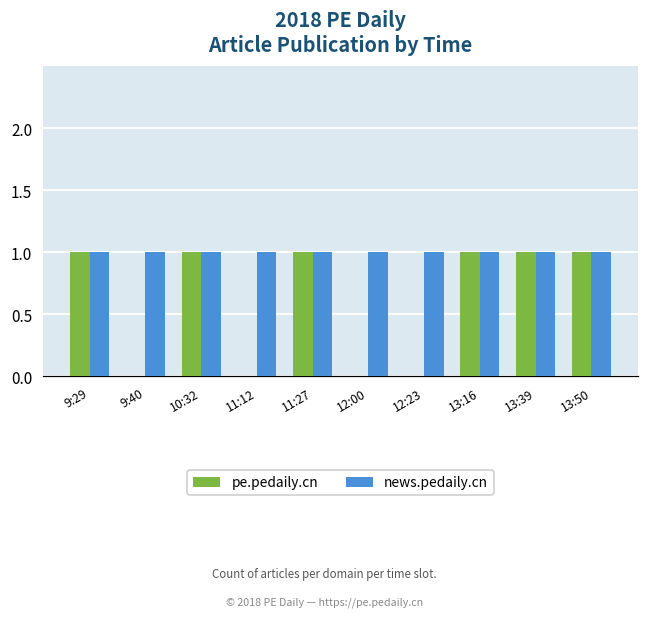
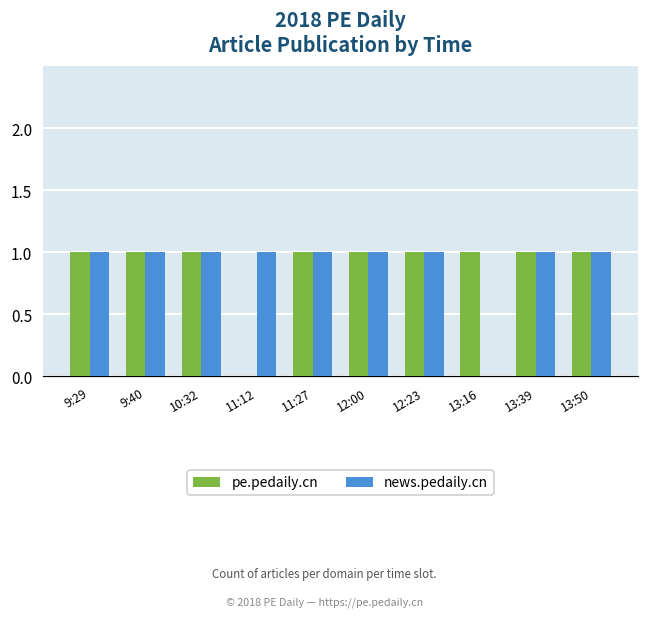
pe.pedaily.cn, 9:40: 0 -> 1
pe.pedaily.cn, 12:00: 0 -> 1
pe.pedaily.cn, 12:23: 0 -> 1
news.pedaily.cn, 13:16: 1 -> 0
